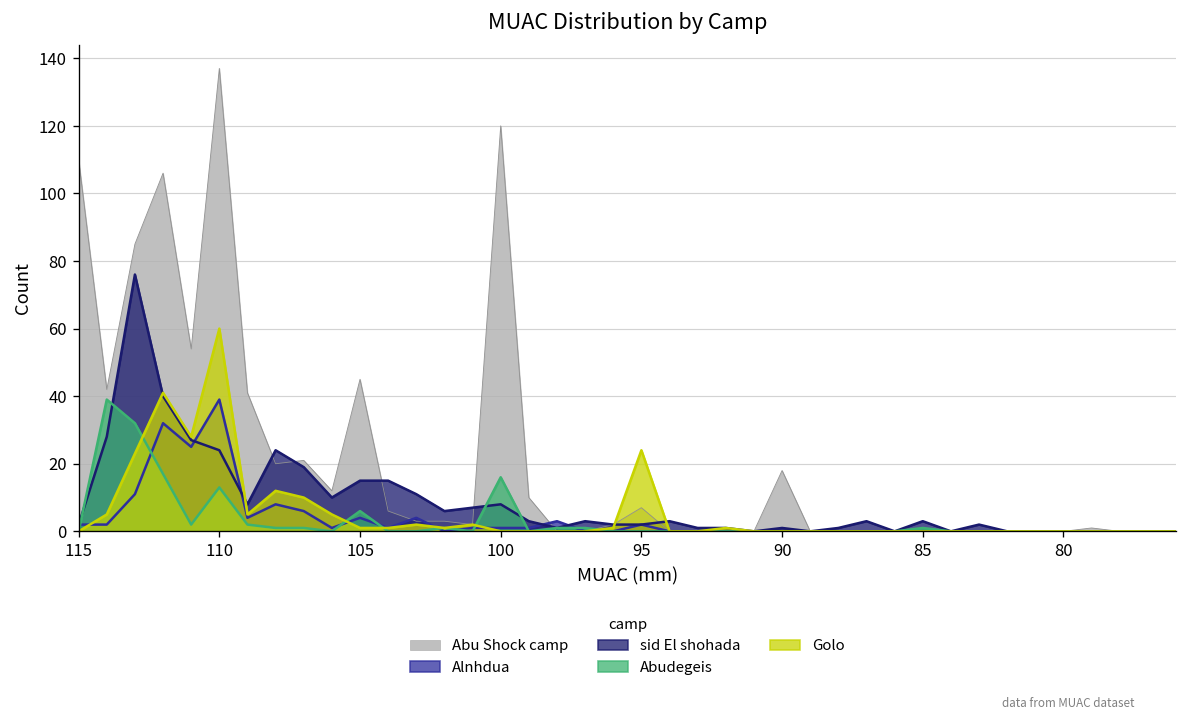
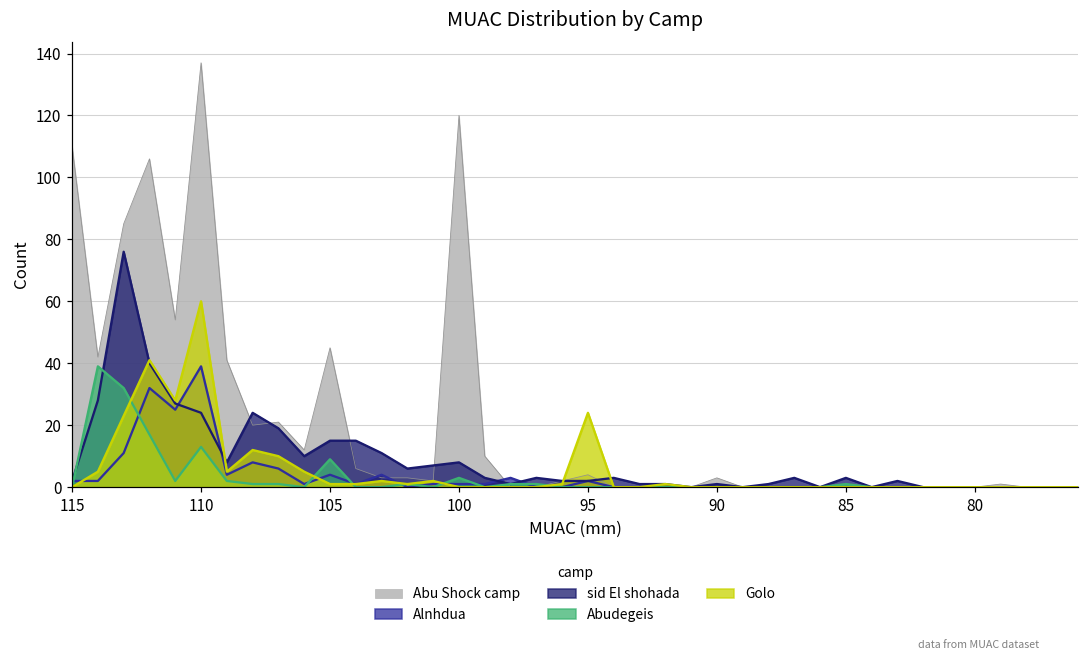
Abudegeis, 105: 6 -> 9
Abudegeis, 100: 16 -> 3
Abu Shock camp, 95: 7 -> 4
Abu Shock camp, 90: 18 -> 3
